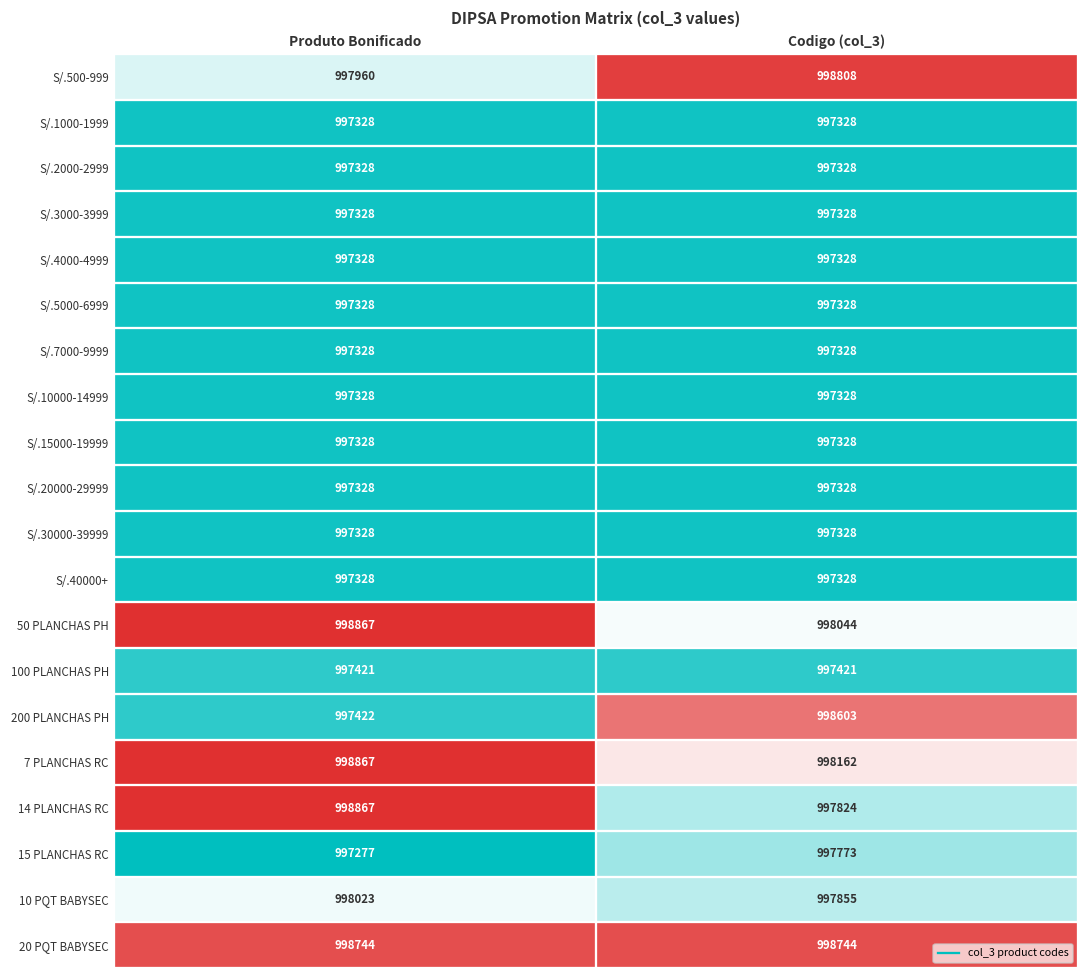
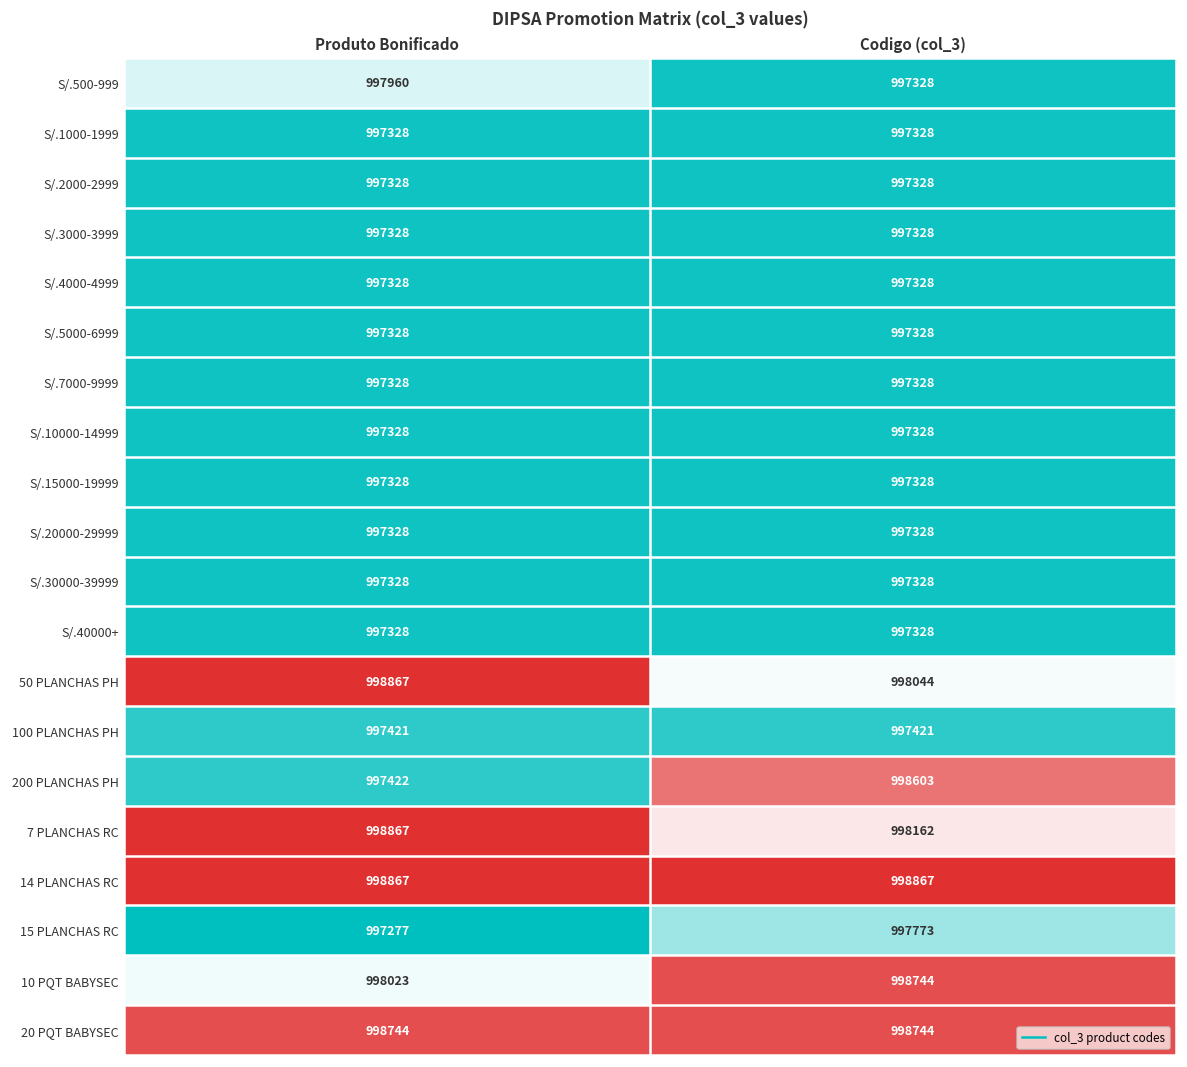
S/.500-999, Codigo (col_3): 998808 -> 997328
14 PLANCHAS RC, Codigo (col_3): 997824 -> 998867
10 PQT BABYSEC, Codigo (col_3): 997855 -> 998744
